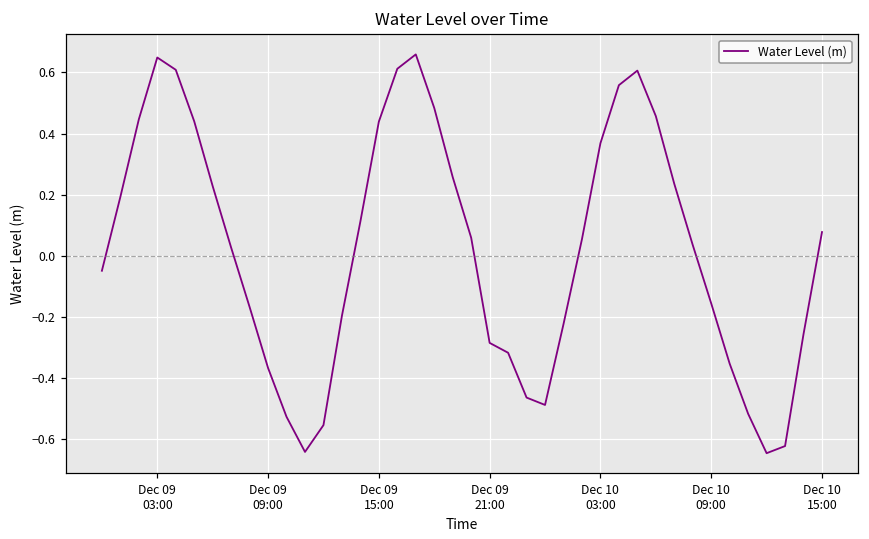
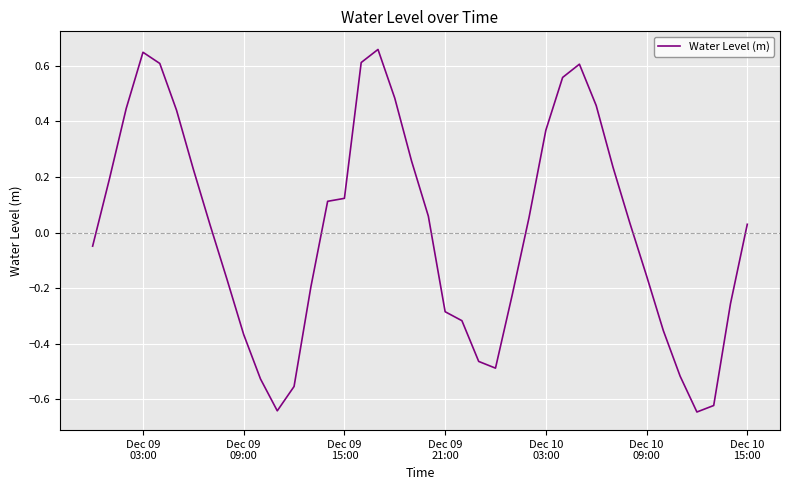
Dec 09 15:00: 0.44 -> 0.12
Dec 10 15:00: 0.08 -> 0.03
